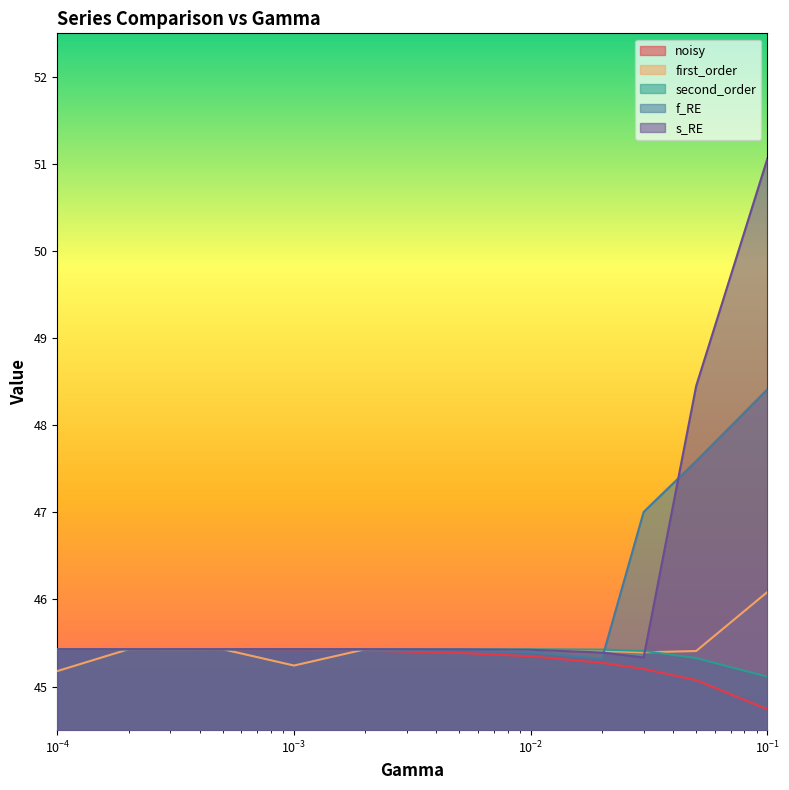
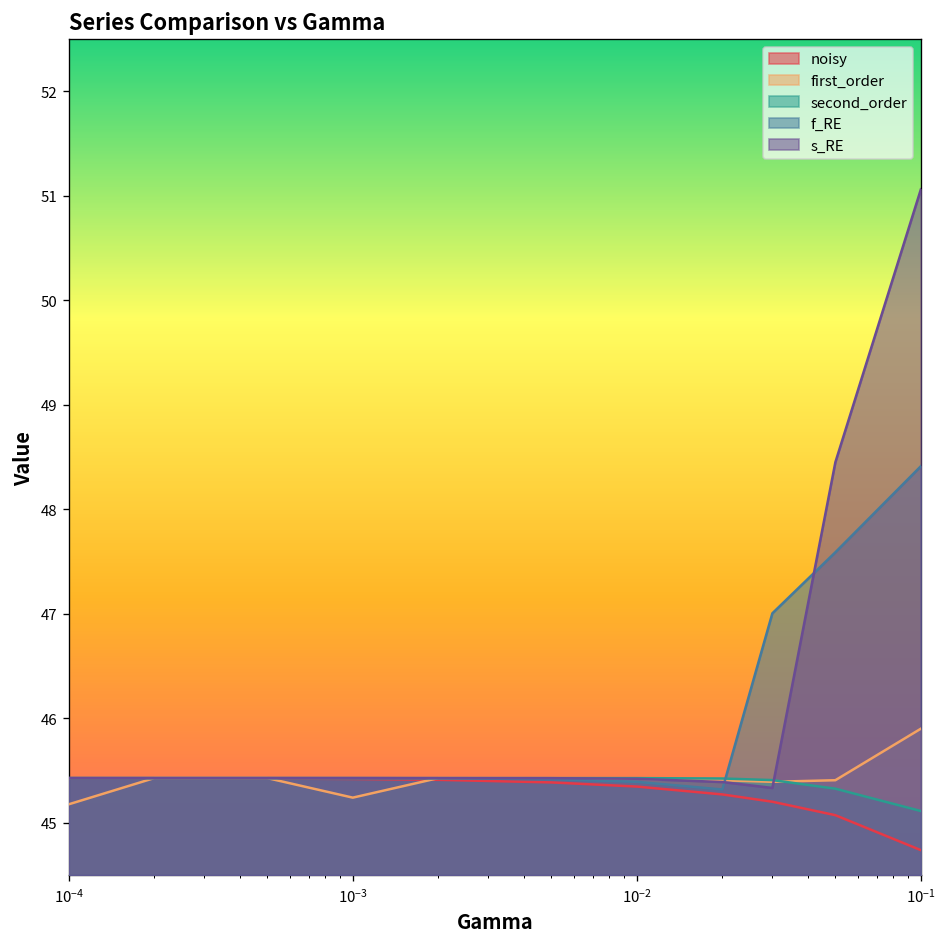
first_order, 10^-1: 46.1 -> 45.9
